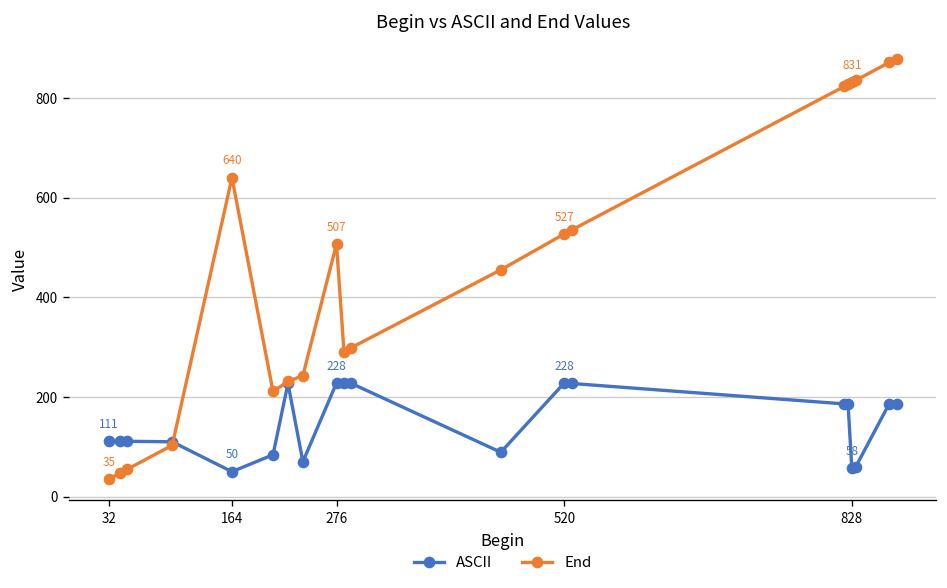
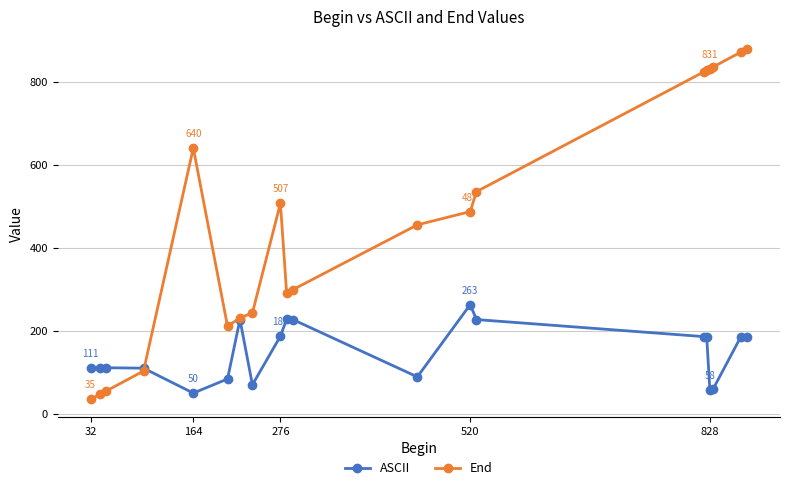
ASCII, 276: 228 -> 187
ASCII, 520: 228 -> 263
End, 520: 527 -> 487
